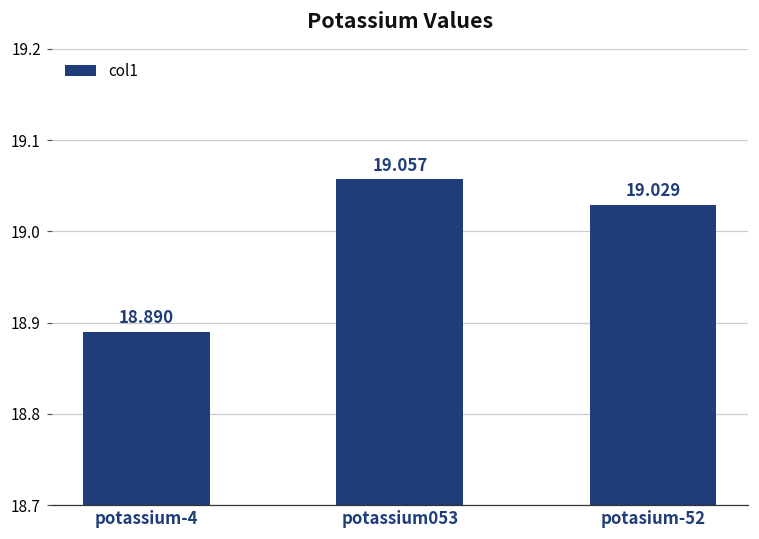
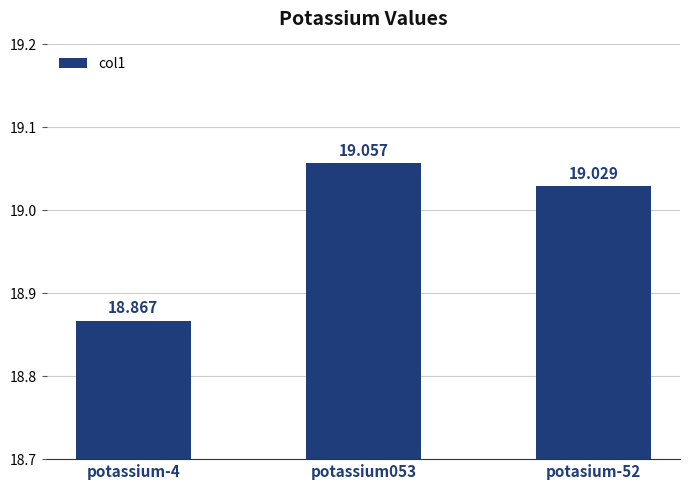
potassium-4: 18.890 -> 18.867
